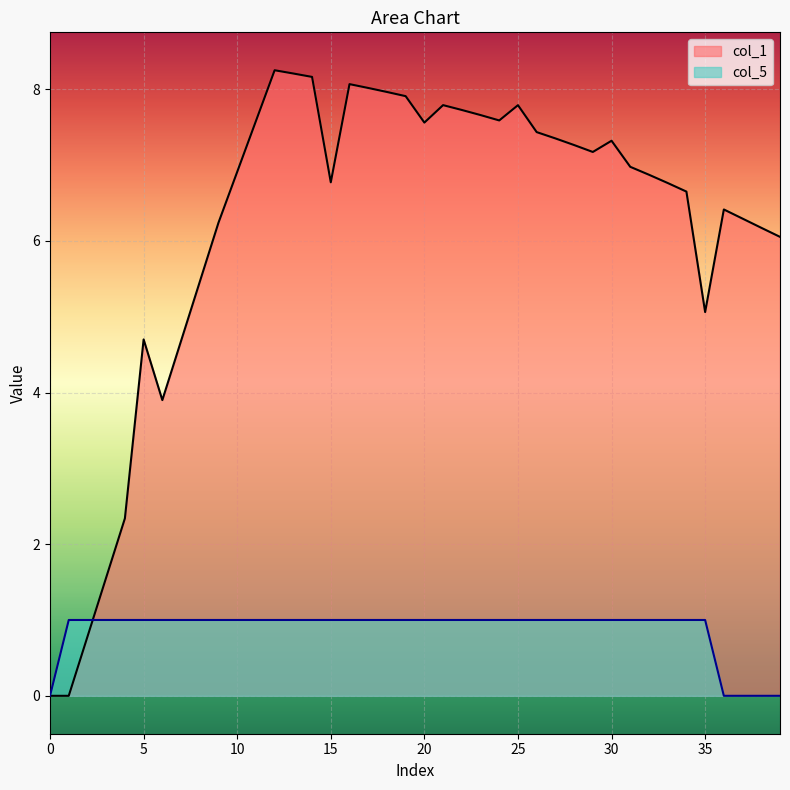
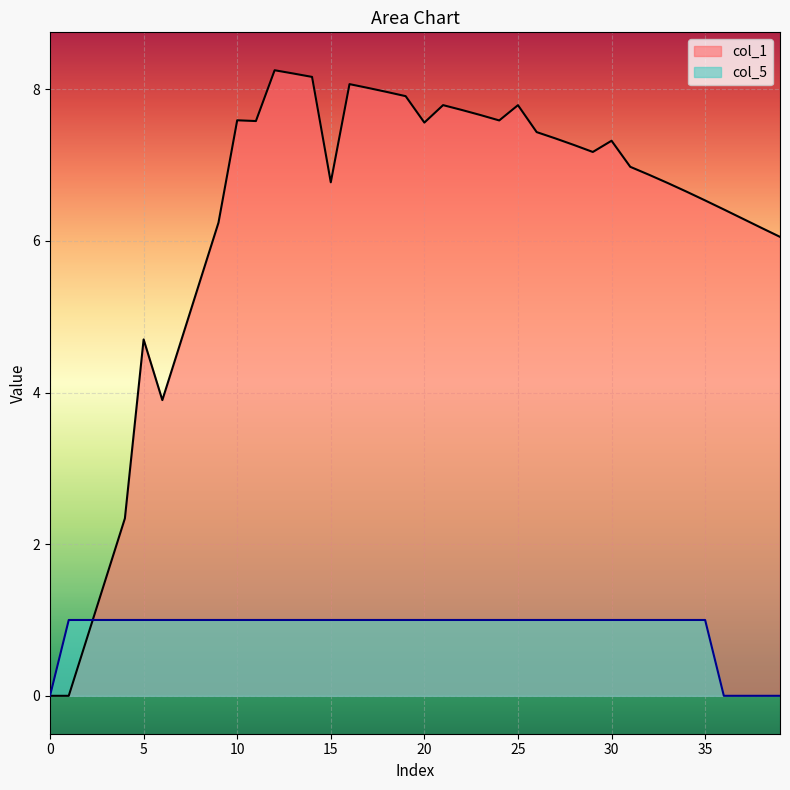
col_1, 10: 6.9 -> 7.6
col_1, 35: 5.1 -> 6.5
